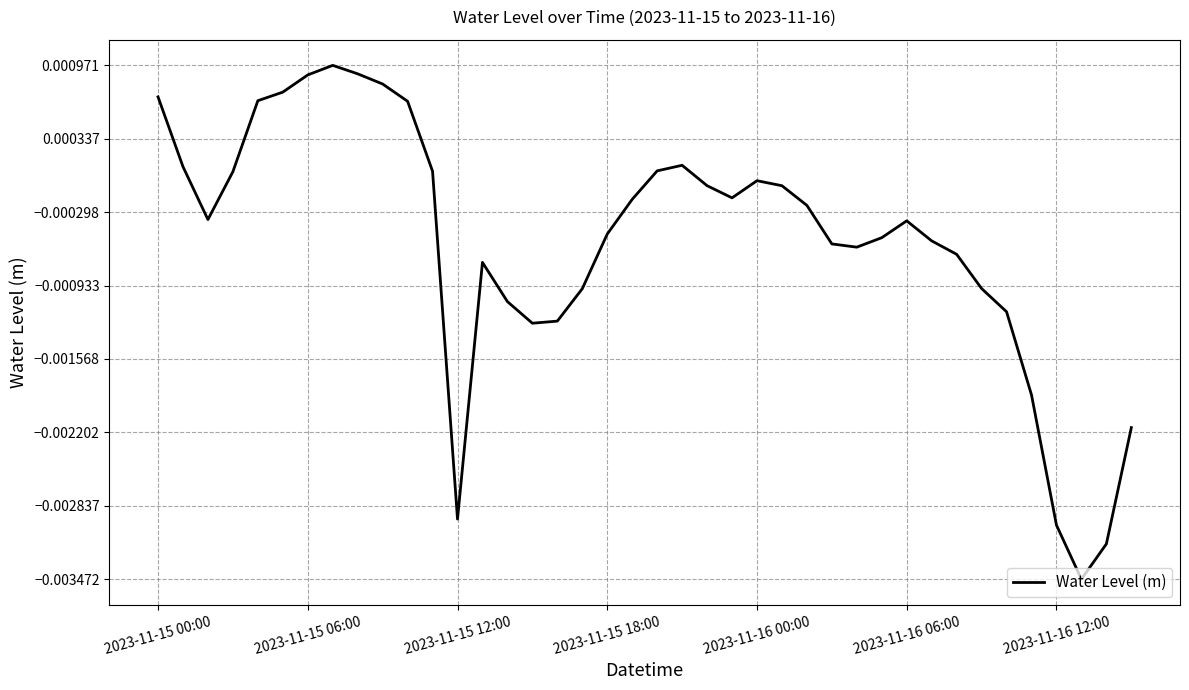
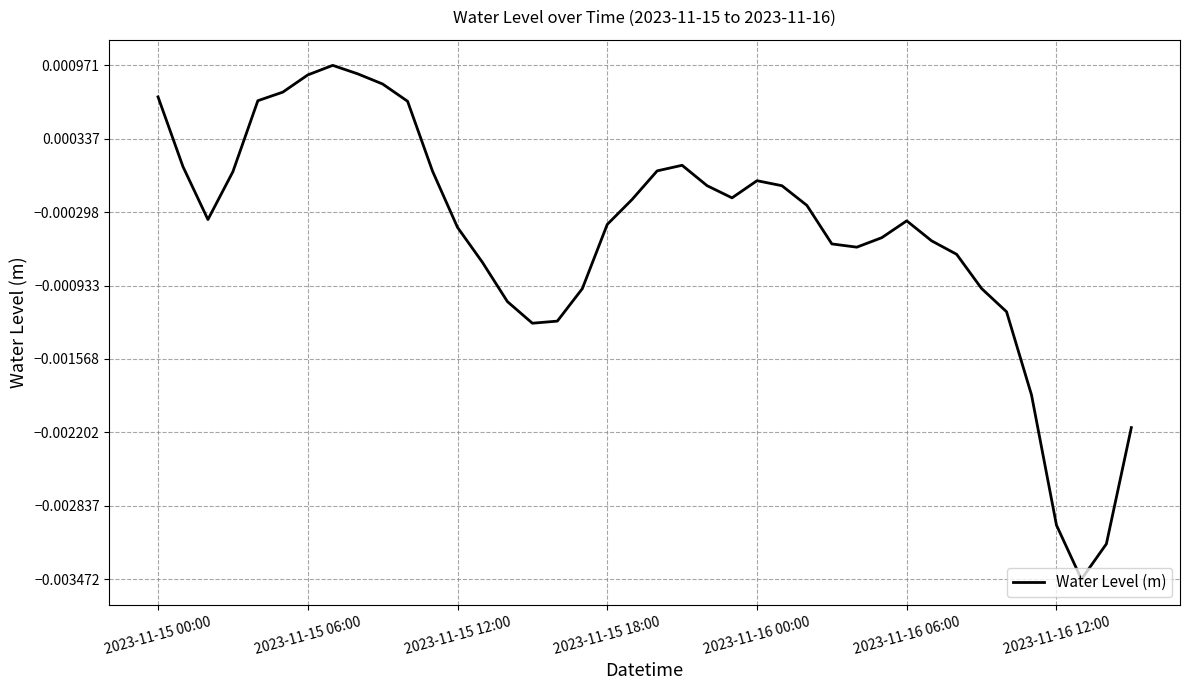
2023-11-15 12:00: -0.00295 -> -0.00043
2023-11-15 18:00: -0.00049 -> -0.00040
